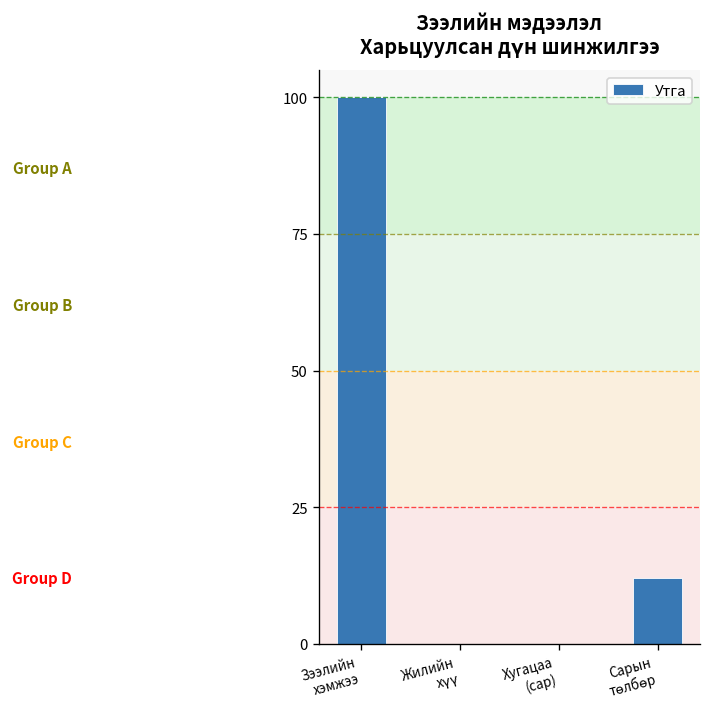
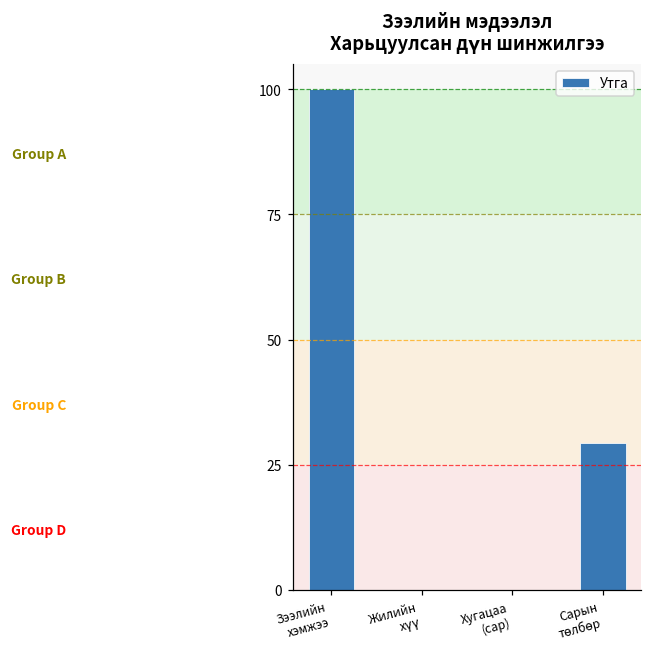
Сарын төлбөр: 12 -> 29
